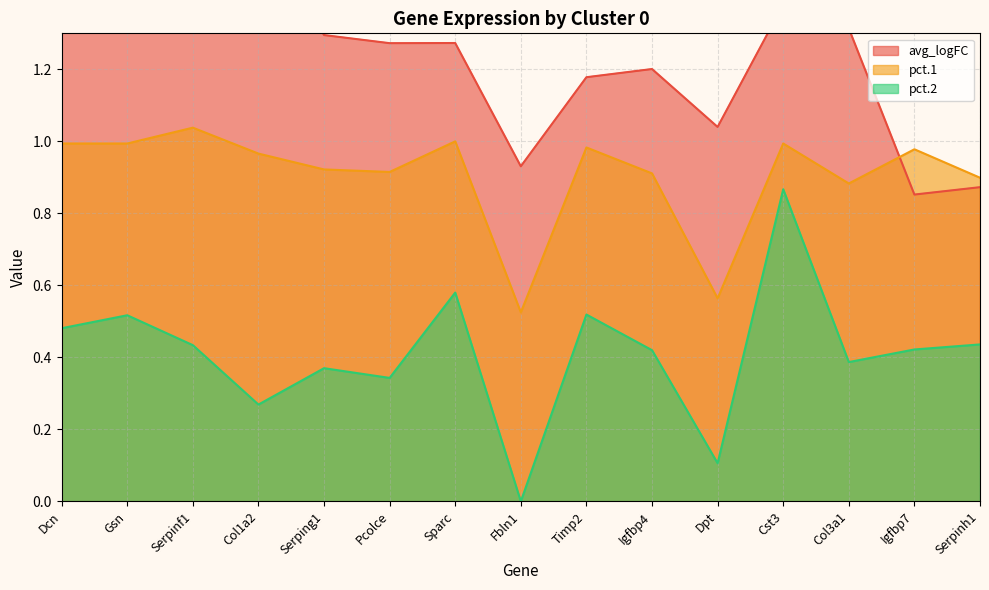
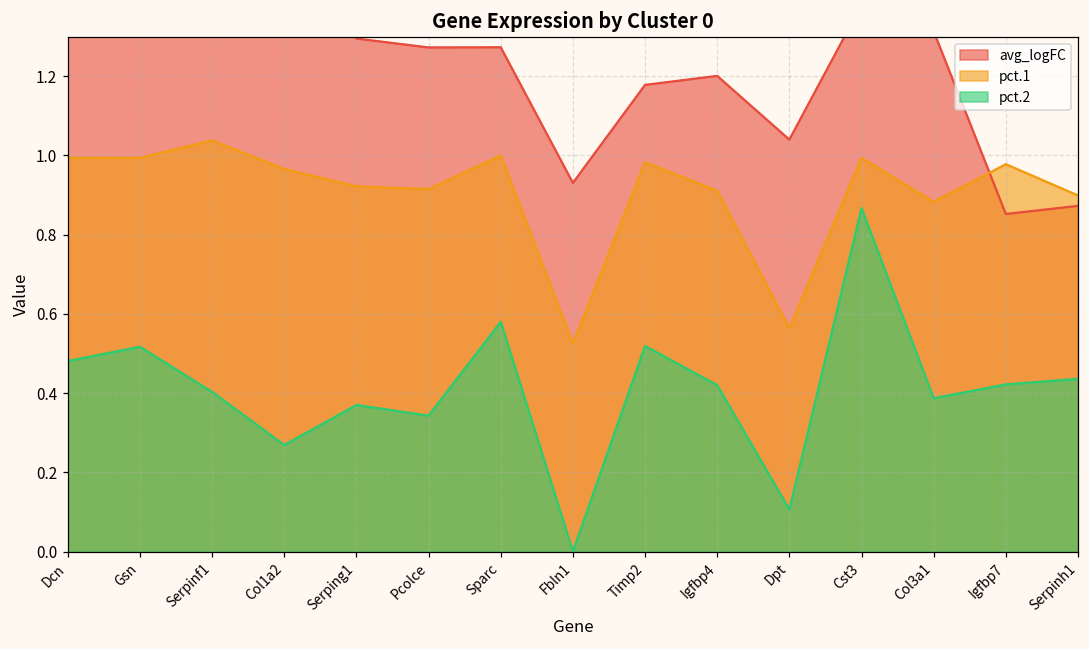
pct.2, Serpinf1: 0.43 -> 0.40
